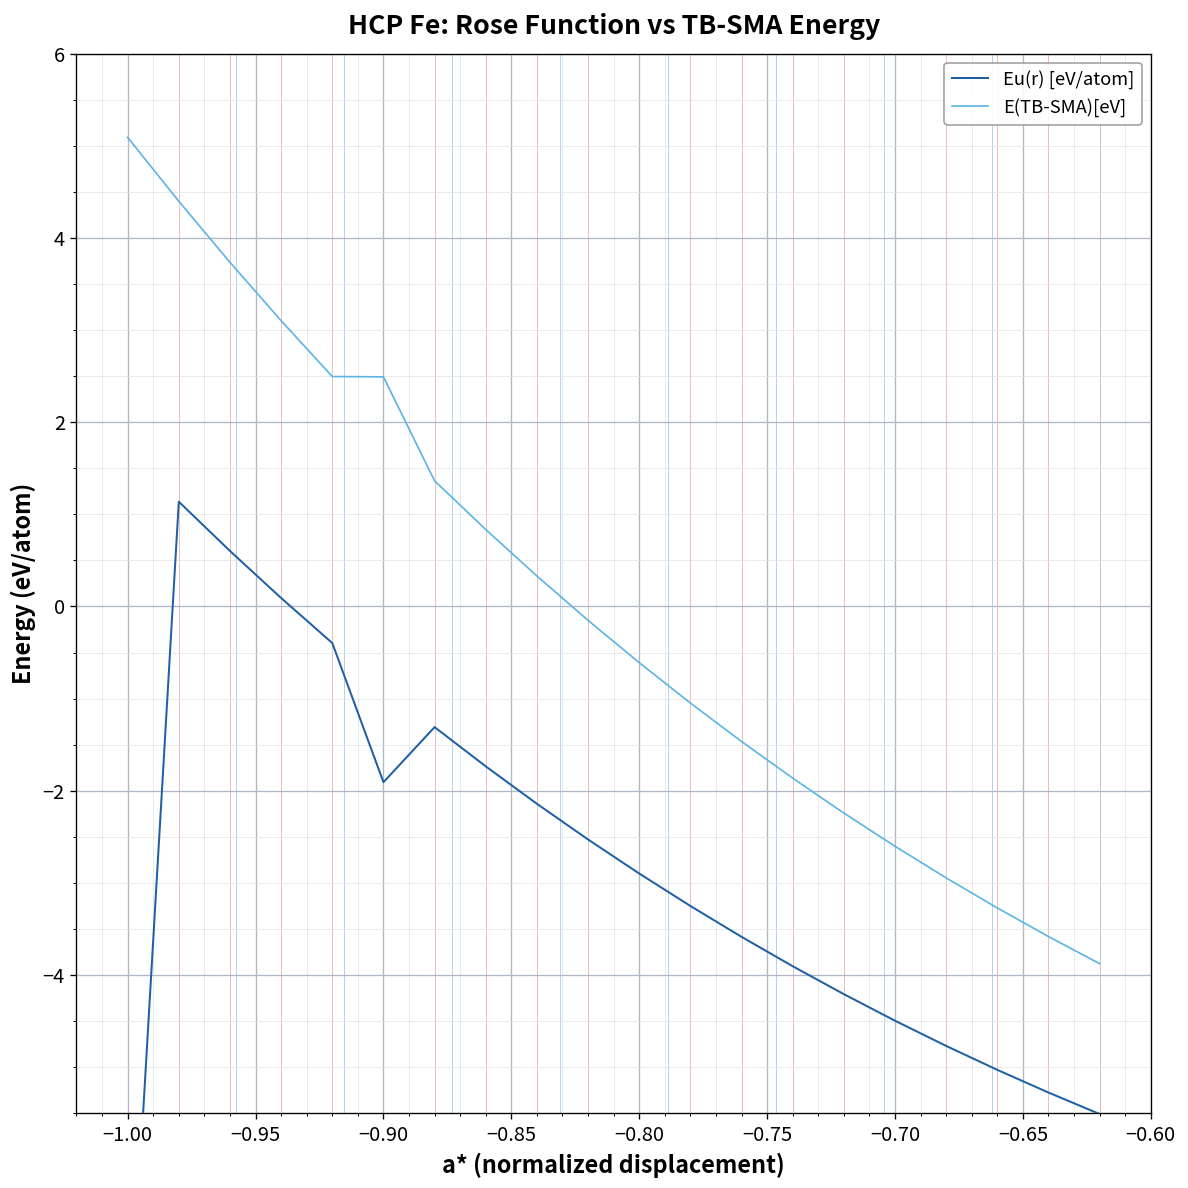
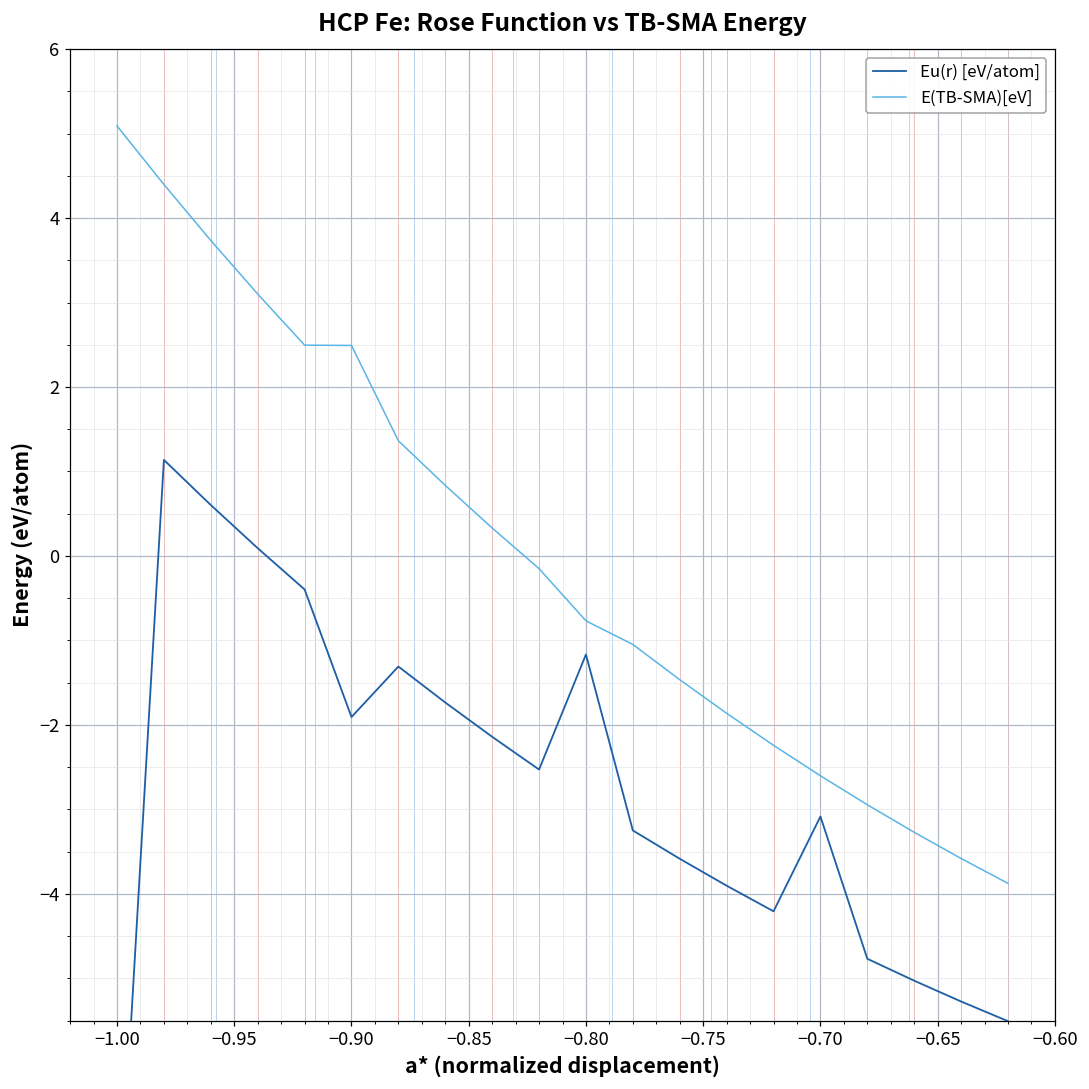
Eu(r) [eV/atom], −0.80: -2.9 -> -1.2
E(TB-SMA)[eV], −0.80: -0.6 -> -0.8
Eu(r) [eV/atom], −0.70: -4.5 -> -3.1
